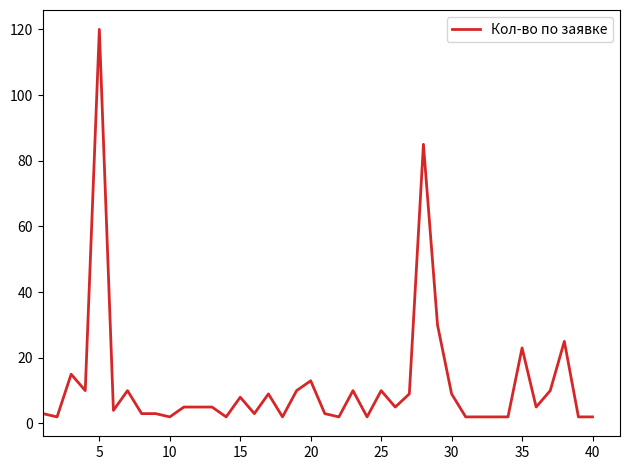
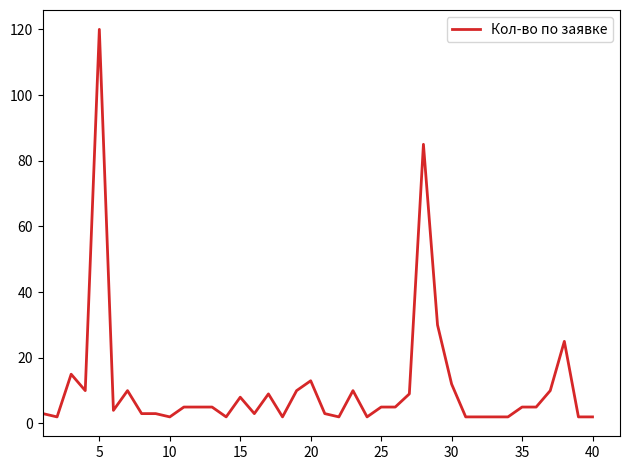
25: 10 -> 5
30: 9 -> 12
35: 23 -> 5
